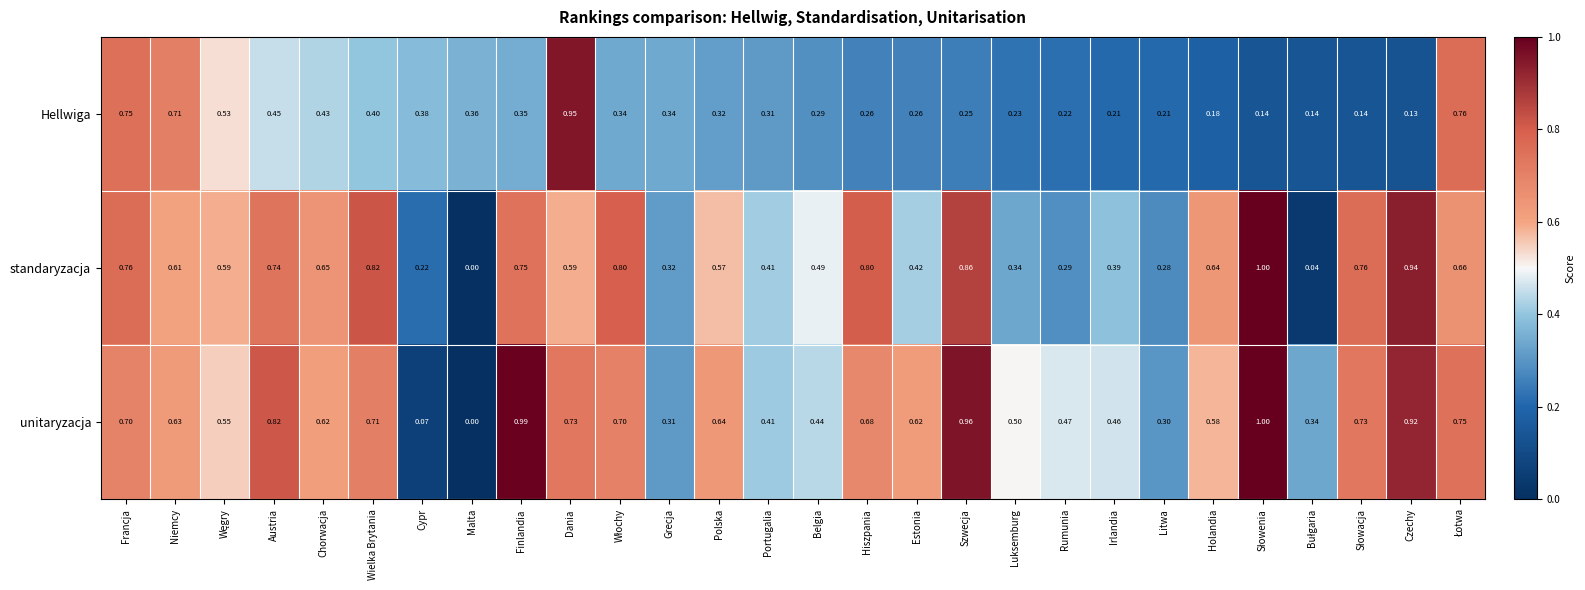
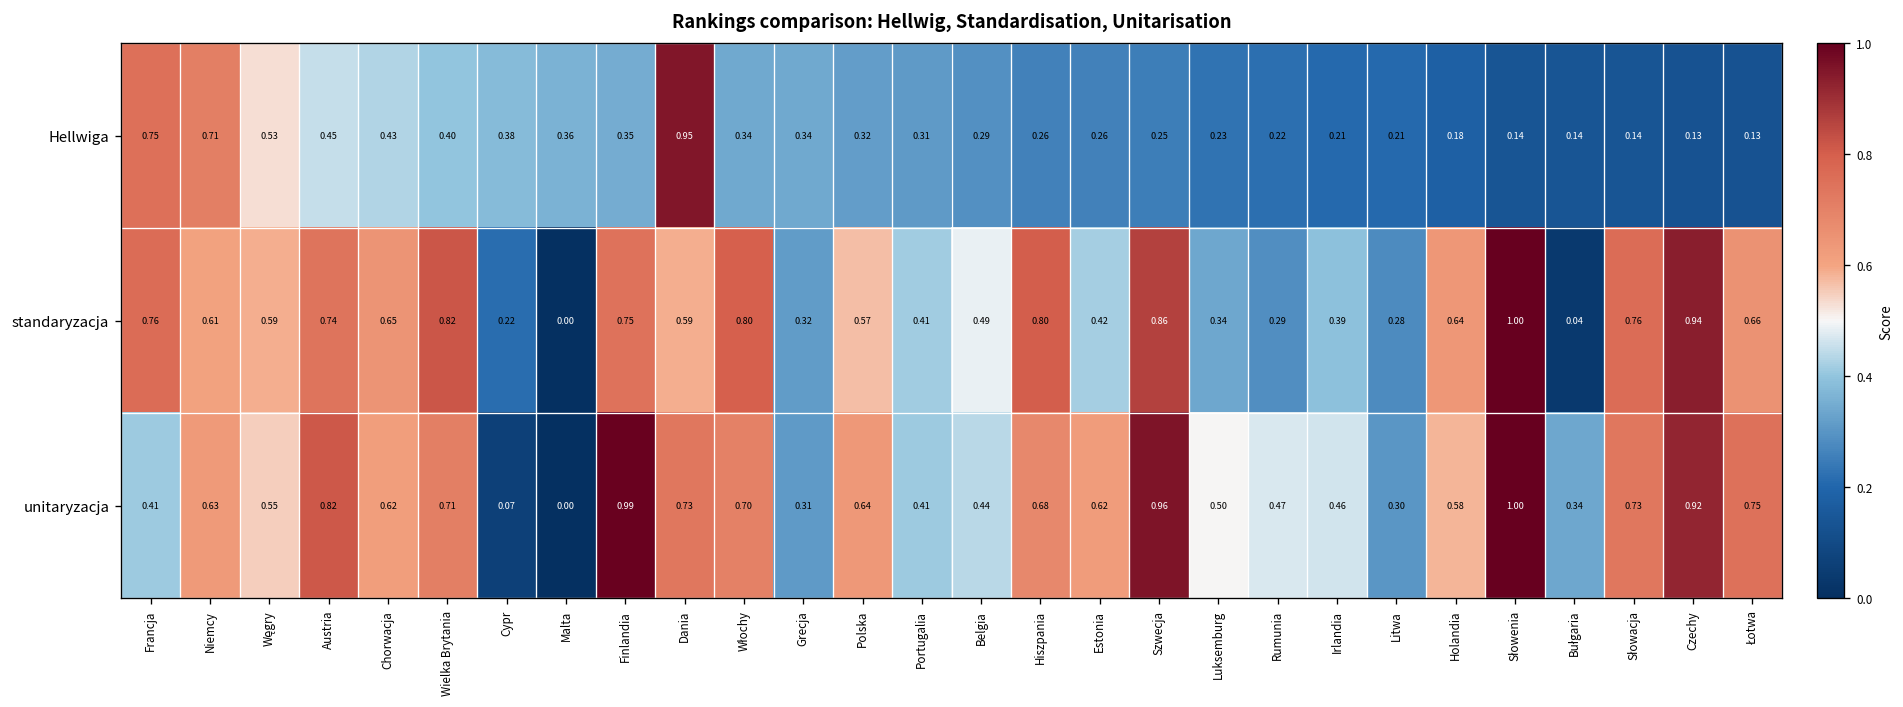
Hellwiga, Łotwa: 0.76 -> 0.13
unitaryzacja, Francja: 0.70 -> 0.41
